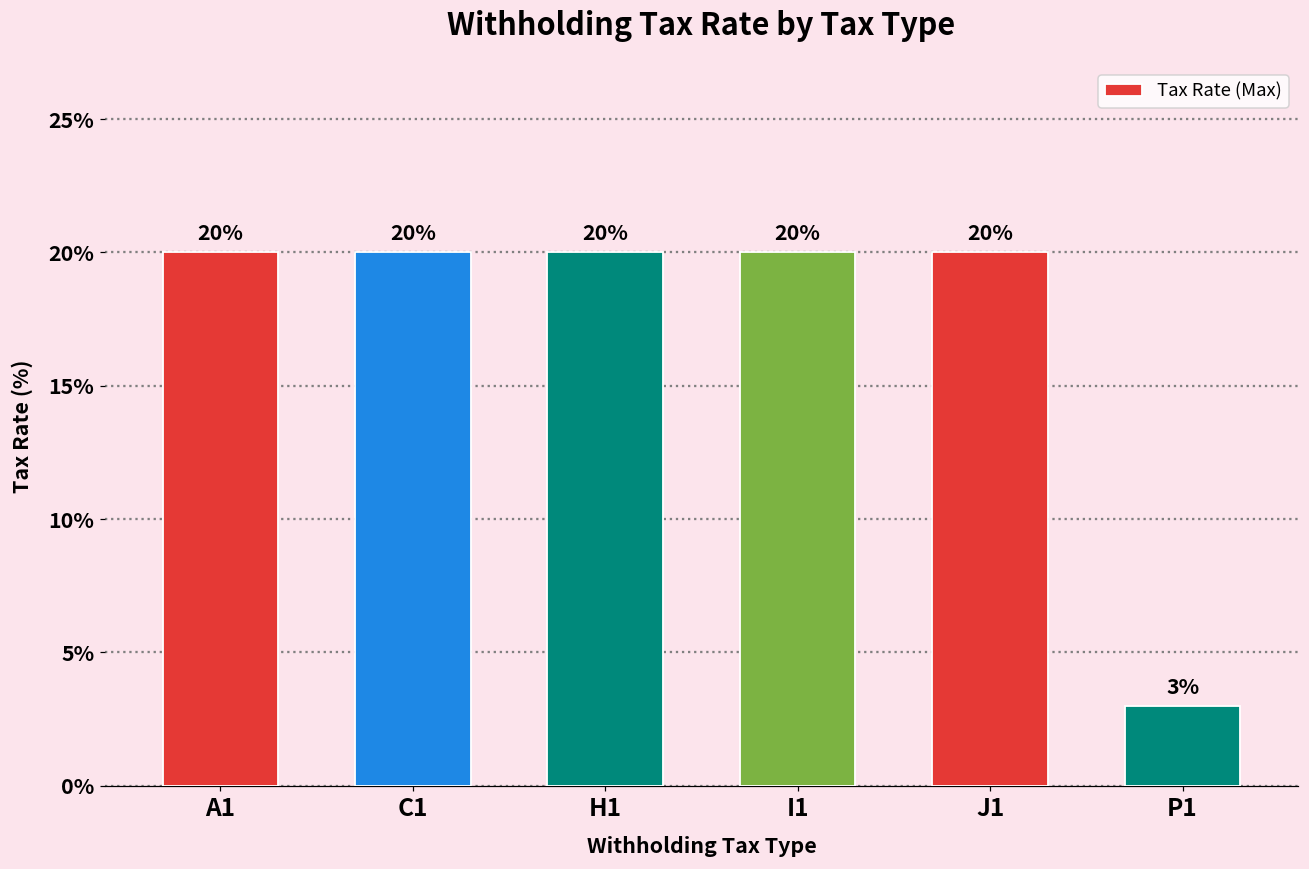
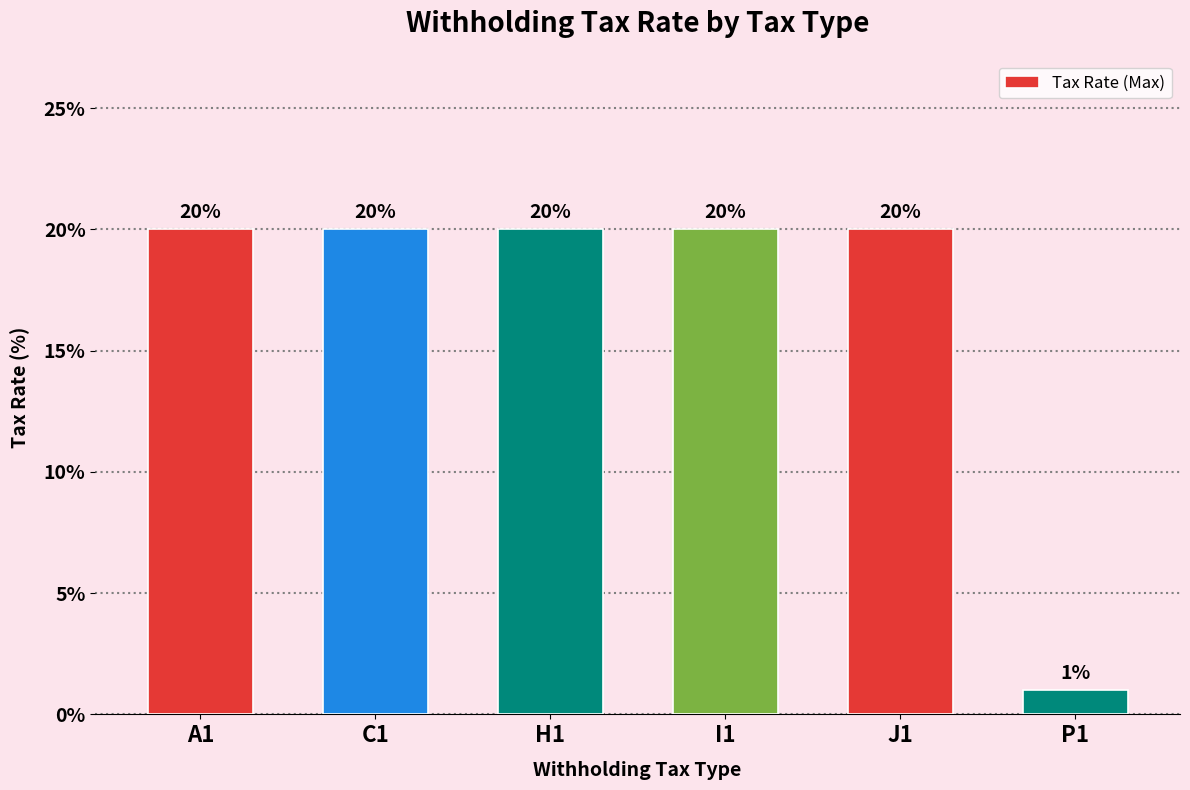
P1: 3% -> 1%
